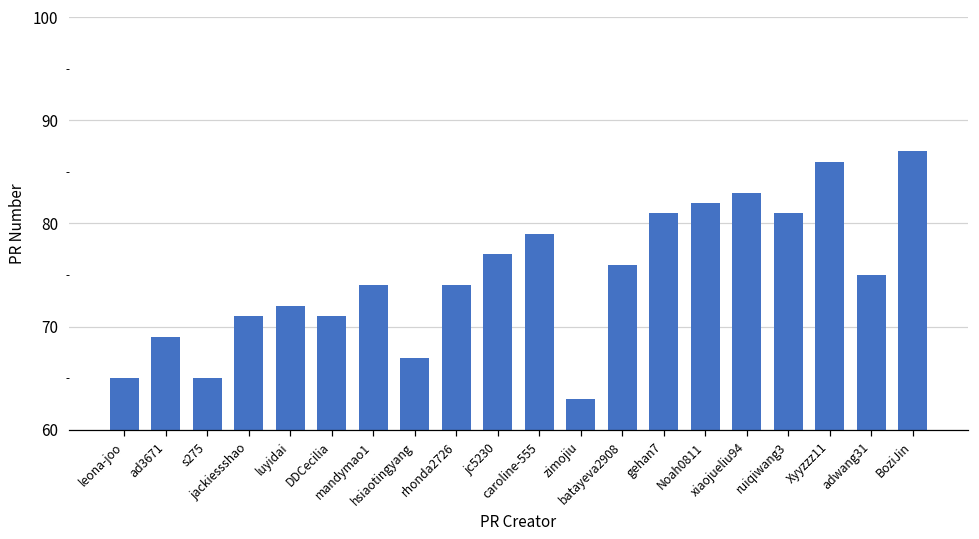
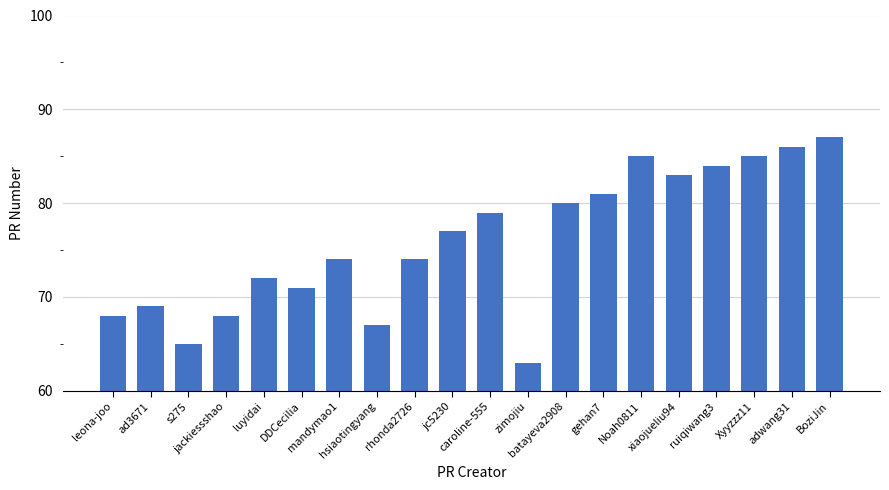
leona-joo: 65 -> 68
jackiessshao: 71 -> 68
batayeva2908: 76 -> 80
Noah0811: 82 -> 85
ruiqiwang3: 81 -> 84
Xyyzzz11: 86 -> 85
adwang31: 75 -> 86
